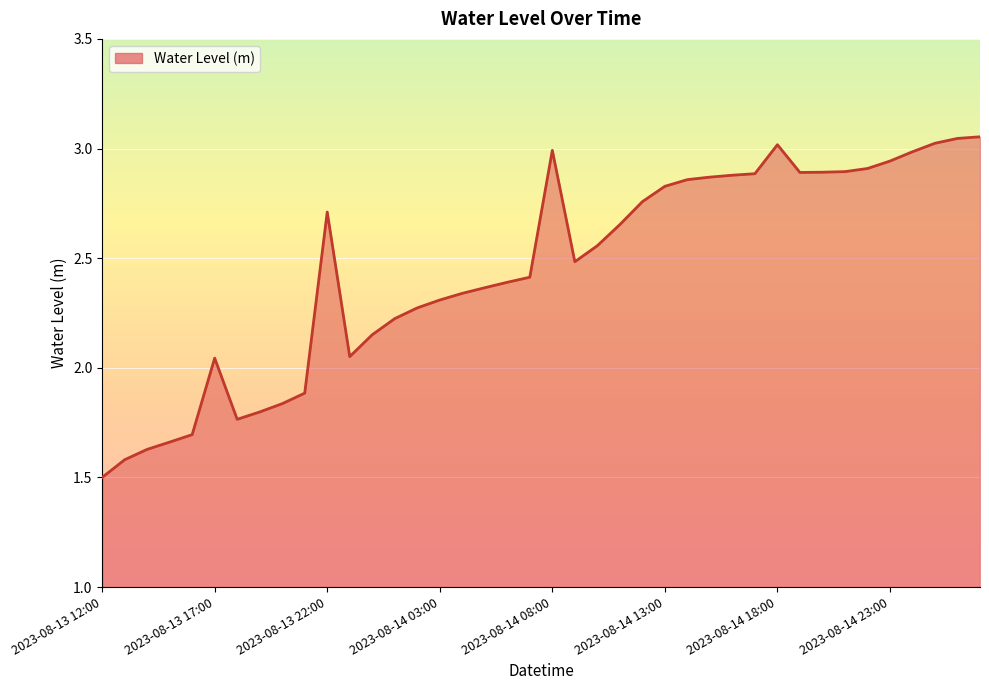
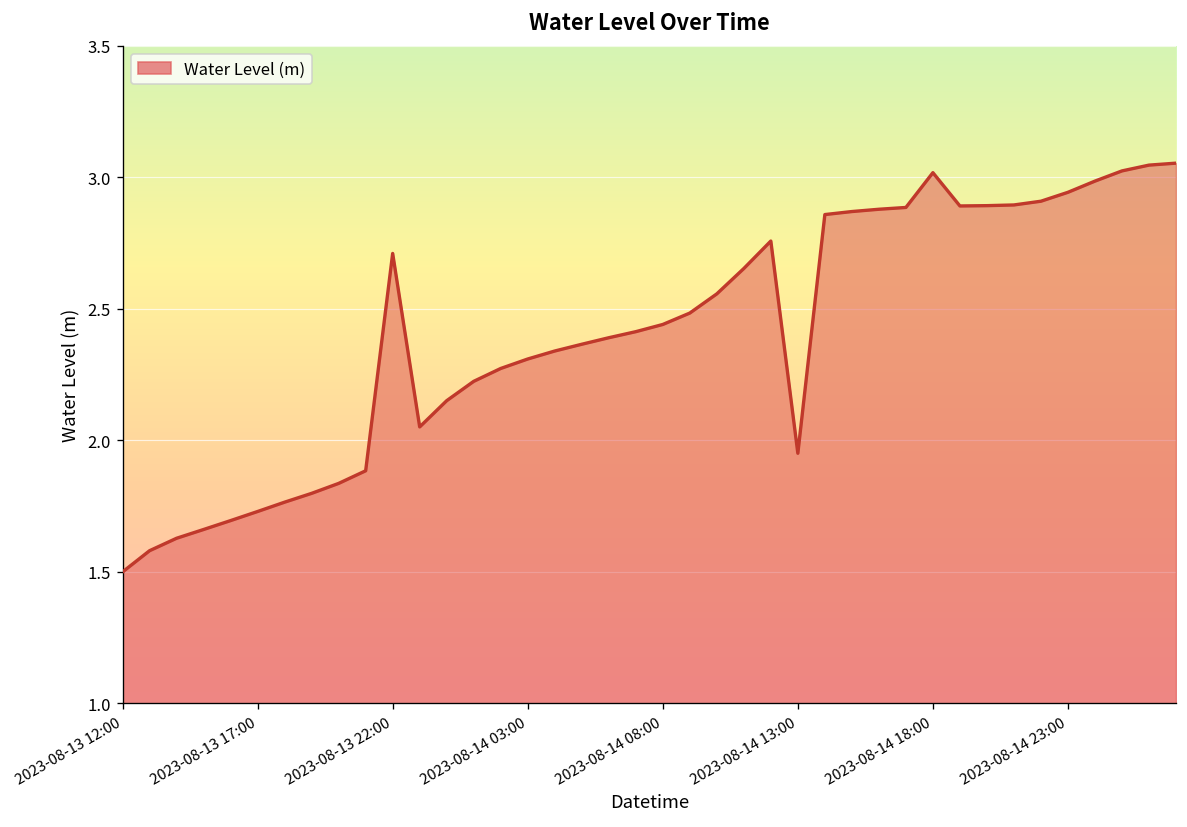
2023-08-13 17:00: 2.04 -> 1.73
2023-08-14 08:00: 2.99 -> 2.44
2023-08-14 13:00: 2.83 -> 1.95
